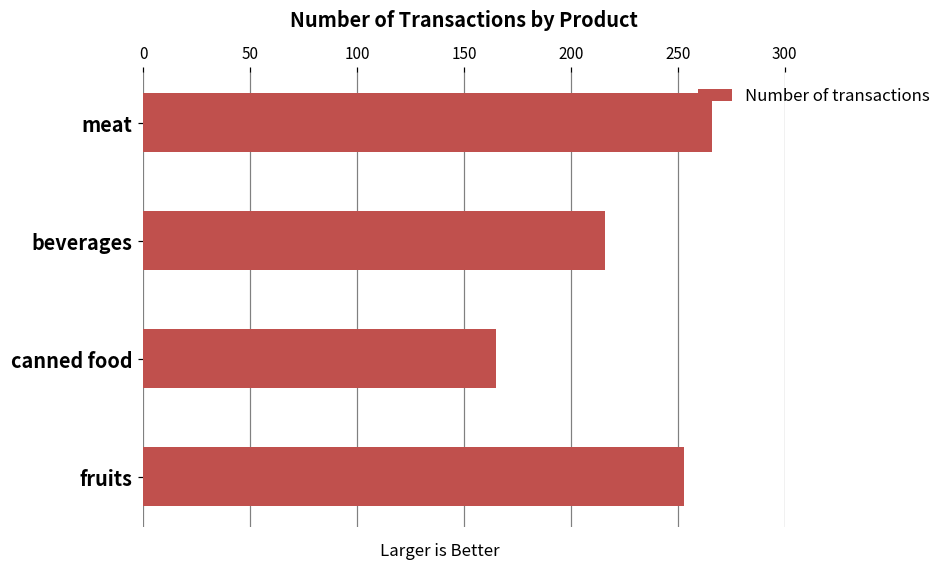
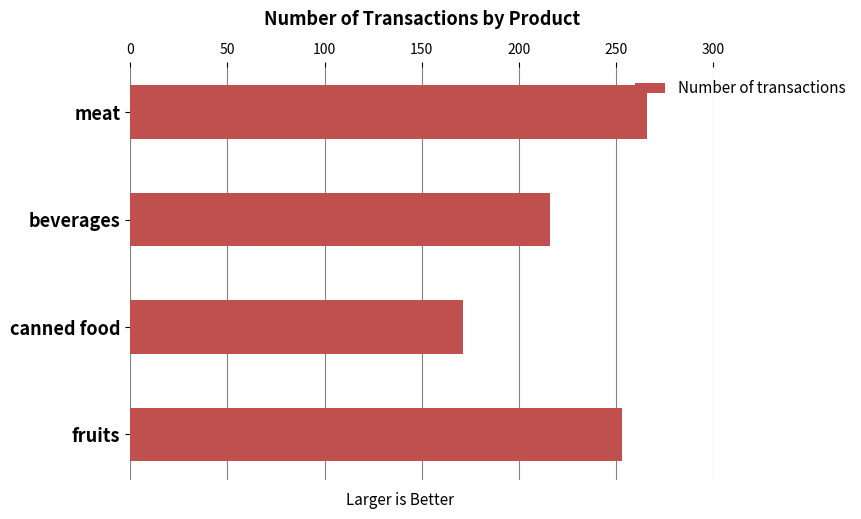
canned food: 165 -> 171
